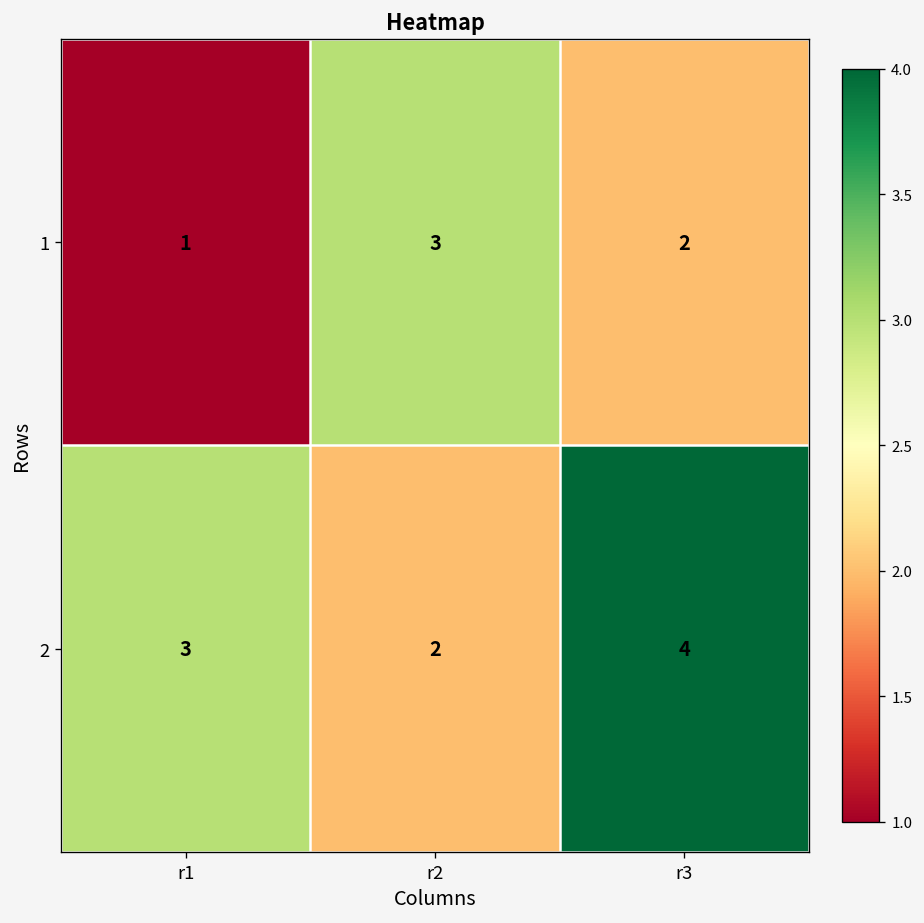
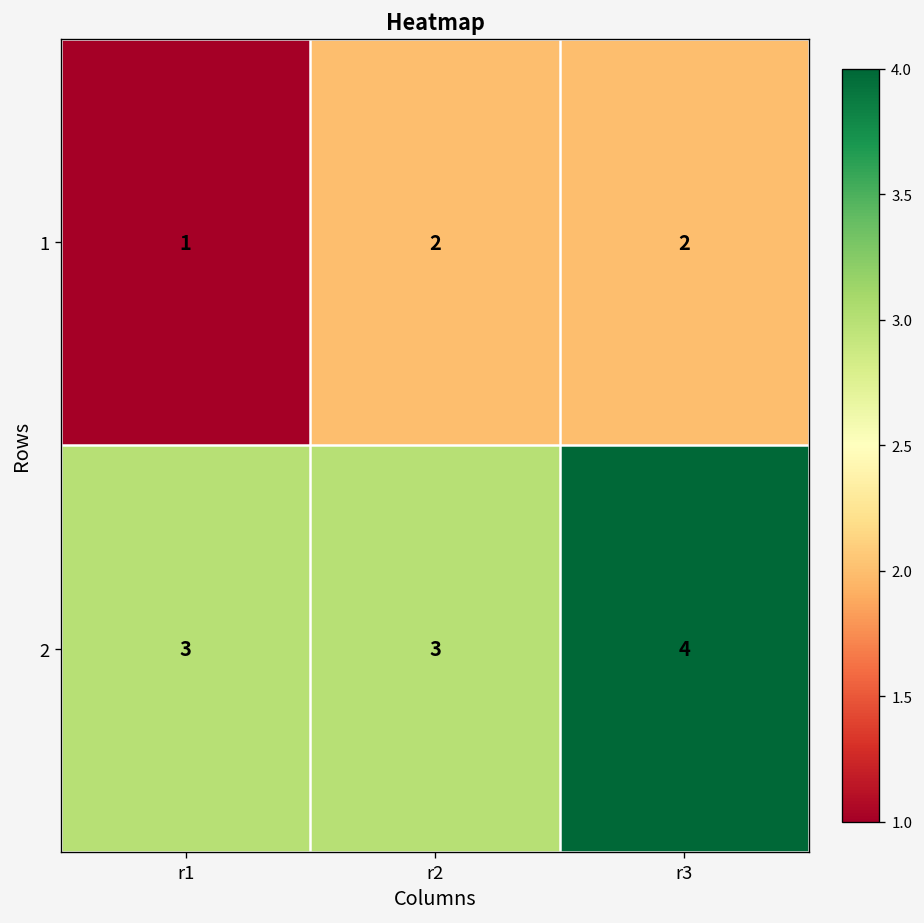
1, r2: 3 -> 2
2, r2: 2 -> 3
